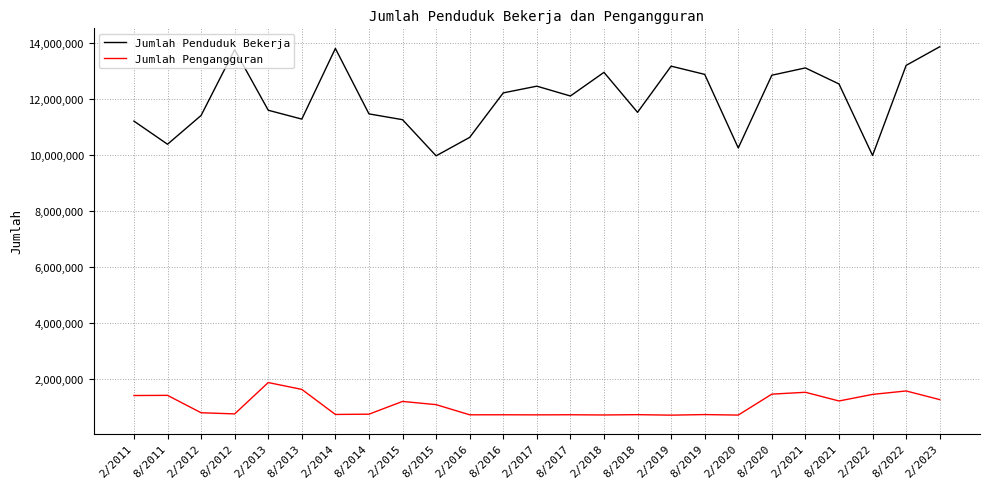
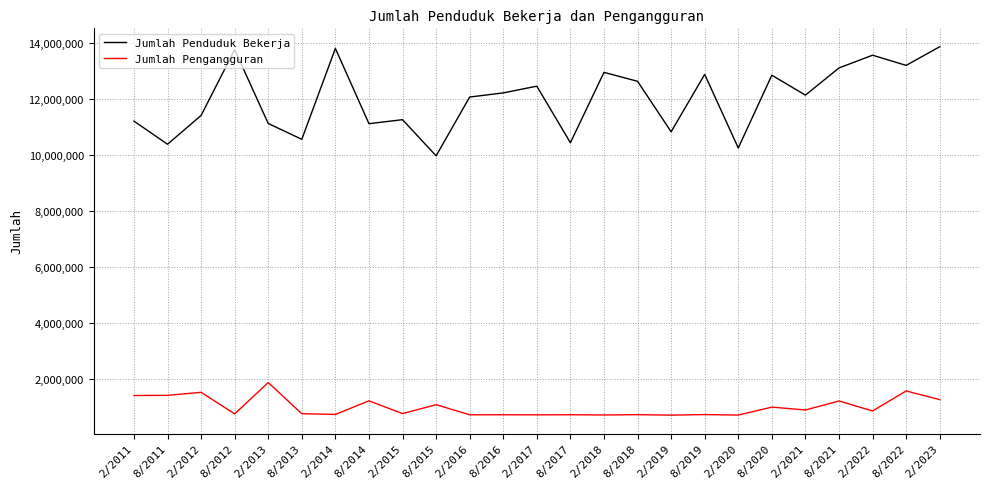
Jumlah Pengangguran, 2/2012: 800,000 -> 1,500,000
Jumlah Penduduk Bekerja, 2/2013: 11,600,000 -> 11,100,000
Jumlah Penduduk Bekerja, 8/2013: 11,300,000 -> 10,600,000
Jumlah Pengangguran, 8/2013: 1,600,000 -> 700,000
Jumlah Penduduk Bekerja, 8/2014: 11,500,000 -> 11,100,000
Jumlah Pengangguran, 8/2014: 700,000 -> 1,200,000
Jumlah Pengangguran, 2/2015: 1,200,000 -> 700,000
Jumlah Penduduk Bekerja, 2/2016: 10,600,000 -> 12,100,000
Jumlah Penduduk Bekerja, 8/2017: 12,100,000 -> 10,400,000
Jumlah Penduduk Bekerja, 8/2018: 11,500,000 -> 12,600,000
Jumlah Penduduk Bekerja, 2/2019: 13,200,000 -> 10,800,000
Jumlah Pengangguran, 8/2020: 1,400,000 -> 1,000,000
Jumlah Penduduk Bekerja, 2/2021: 13,100,000 -> 12,100,000
Jumlah Pengangguran, 2/2021: 1,500,000 -> 900,000
Jumlah Penduduk Bekerja, 8/2021: 12,500,000 -> 13,100,000
Jumlah Penduduk Bekerja, 2/2022: 10,000,000 -> 13,600,000
Jumlah Pengangguran, 2/2022: 1,400,000 -> 800,000
